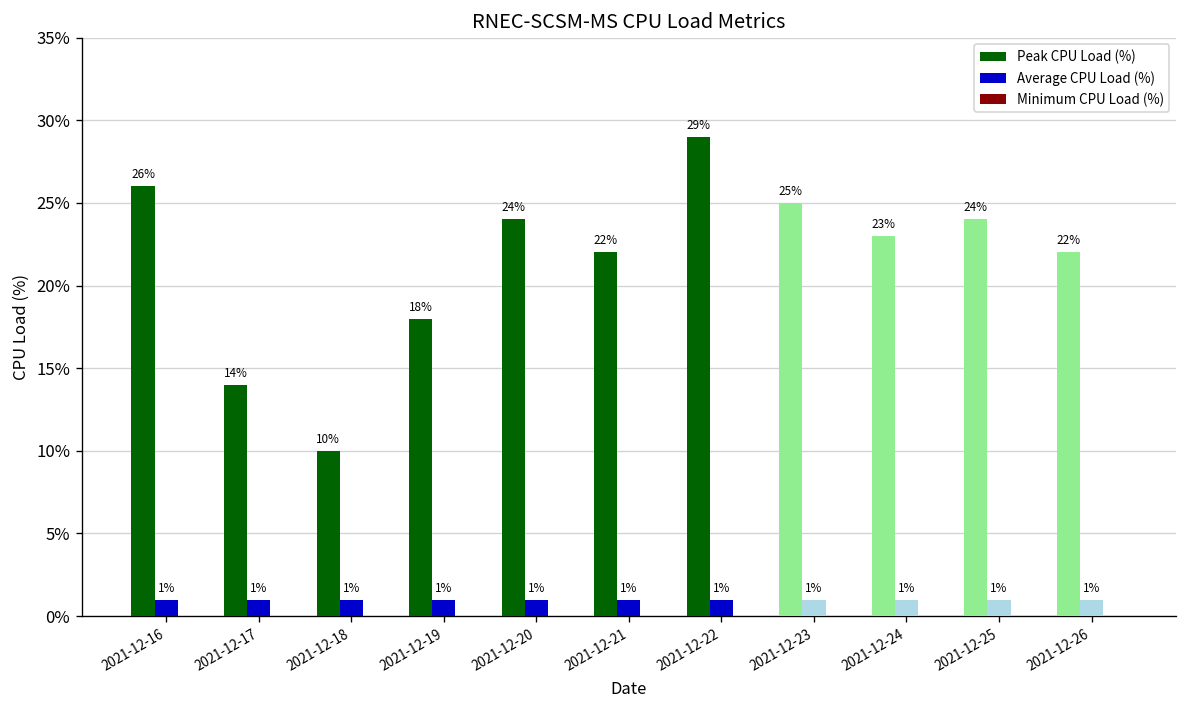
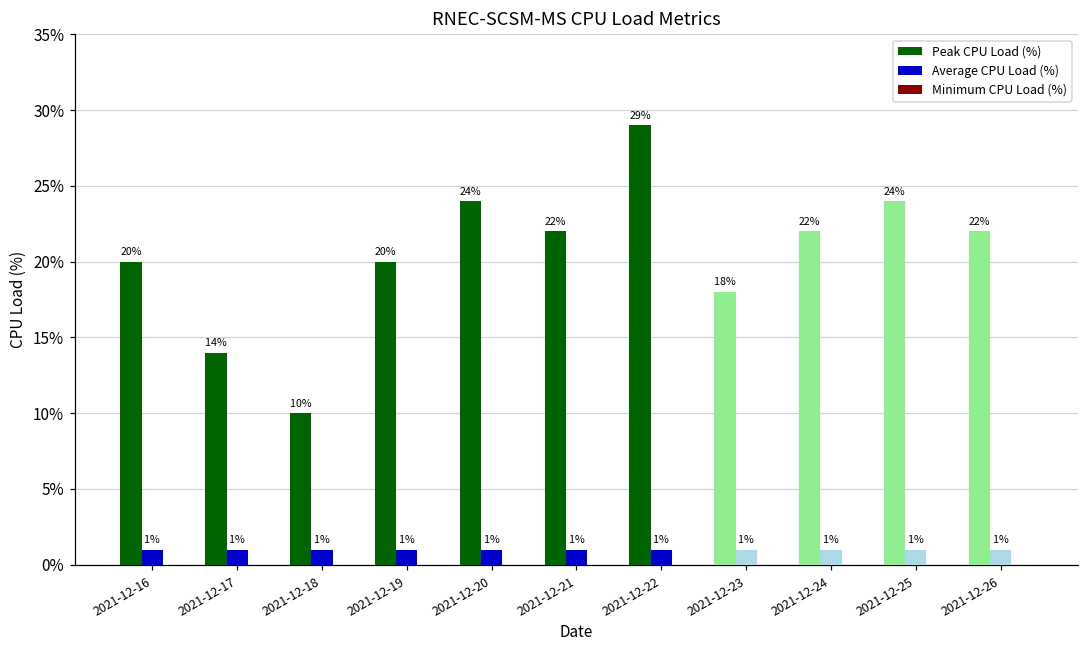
Peak CPU Load (%), 2021-12-16: 26% -> 20%
Peak CPU Load (%), 2021-12-19: 18% -> 20%
Peak CPU Load (%), 2021-12-23: 25% -> 18%
Peak CPU Load (%), 2021-12-24: 23% -> 22%
